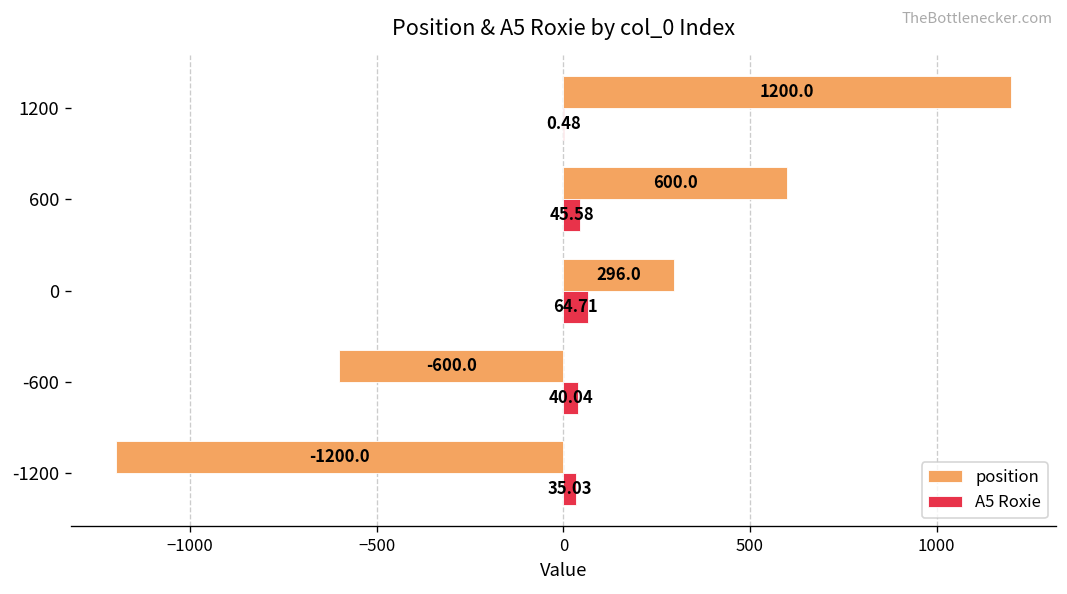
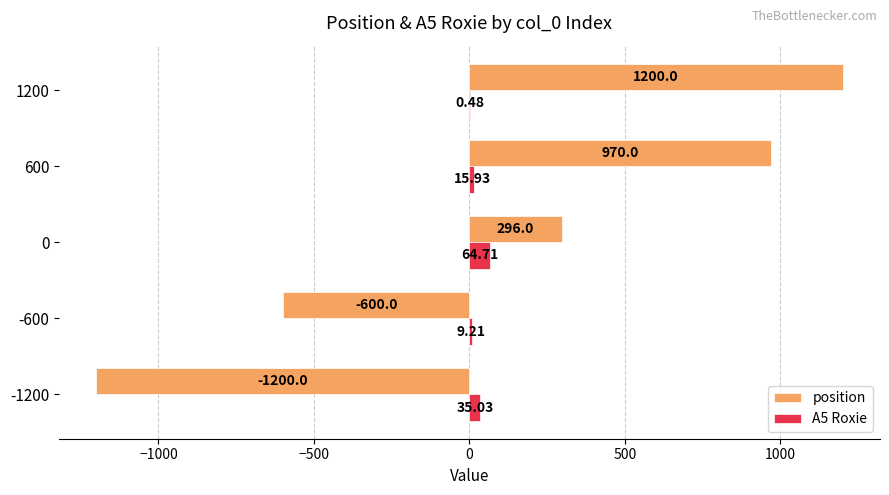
position, 600: 600.0 -> 970.0
A5 Roxie, 600: 45.58 -> 15.93
A5 Roxie, -600: 40.04 -> 9.21
